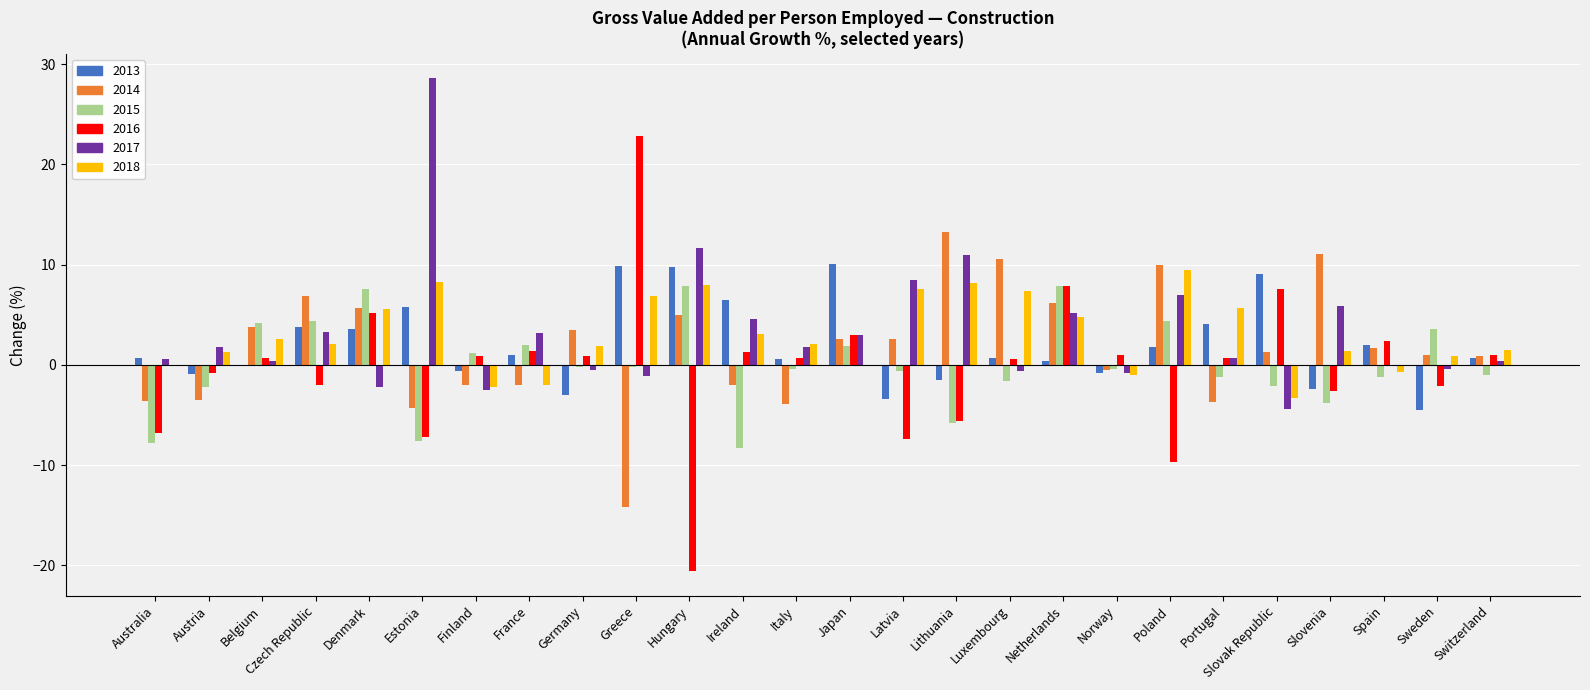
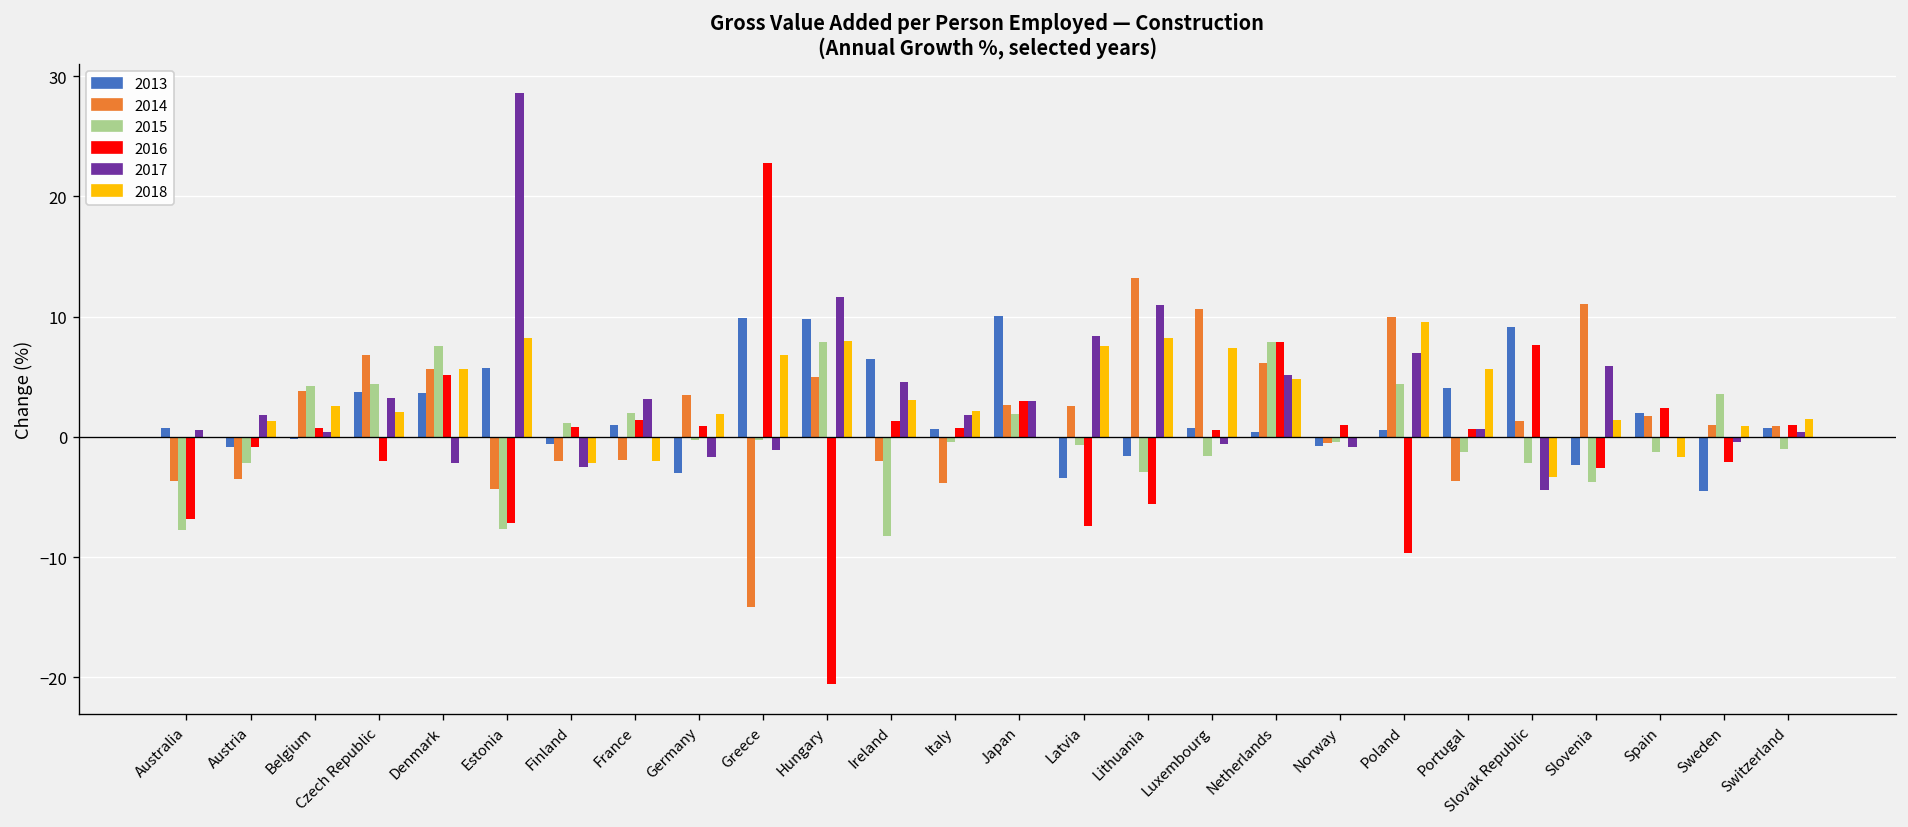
2017, Germany: -0.5 -> -1.7
2015, Lithuania: -5.8 -> -3.0
2018, Norway: -1.0 -> -0.1
2013, Poland: 1.8 -> 0.5
2018, Spain: -0.7 -> -1.7
